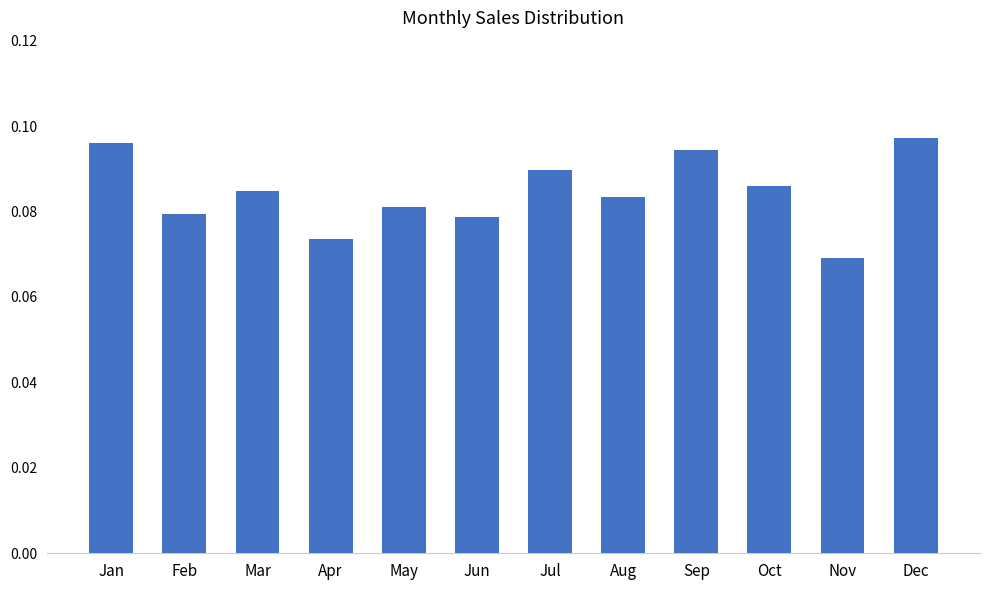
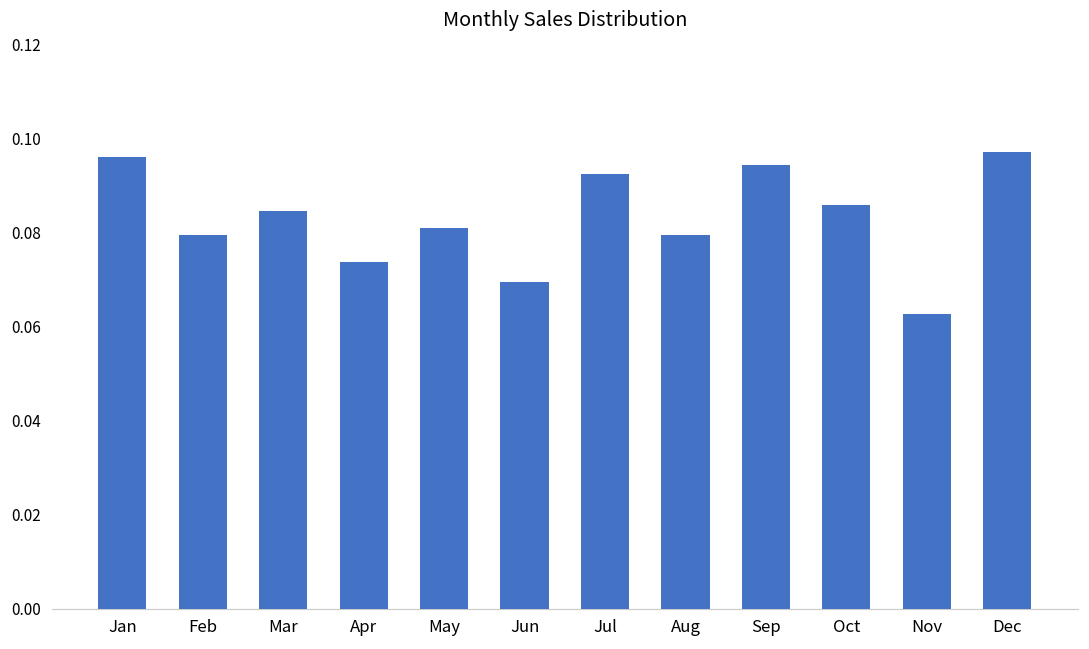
Jun: 0.079 -> 0.070
Jul: 0.090 -> 0.093
Aug: 0.084 -> 0.080
Nov: 0.069 -> 0.063
